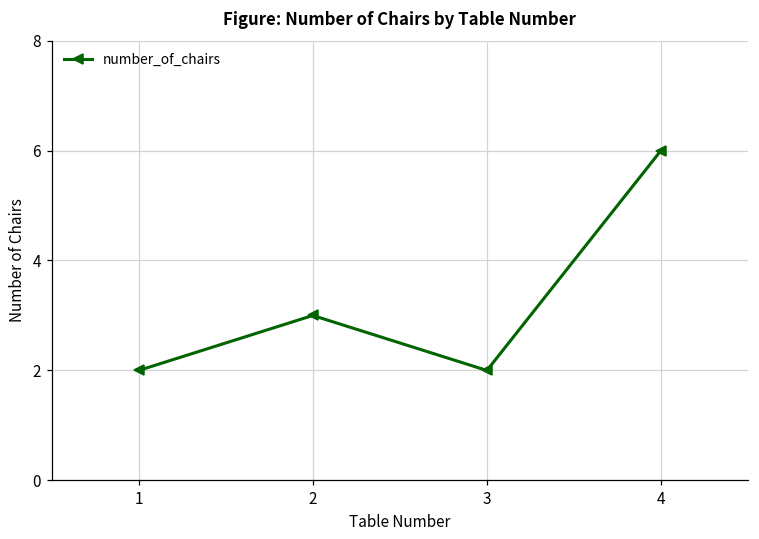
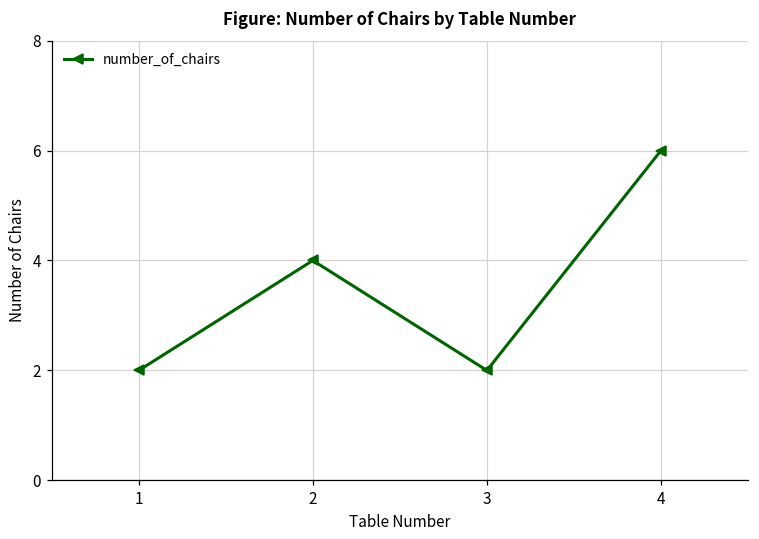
2: 3 -> 4
